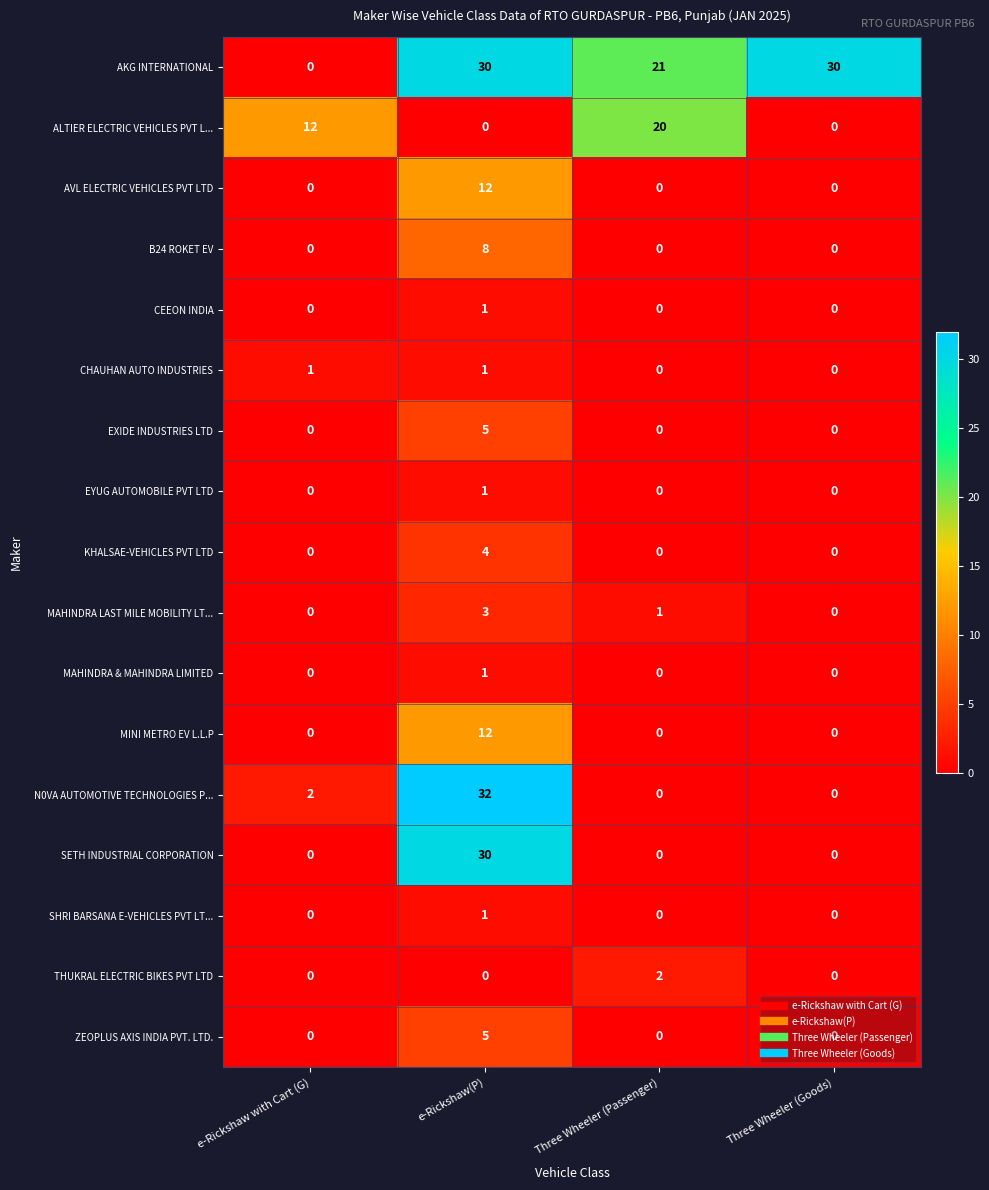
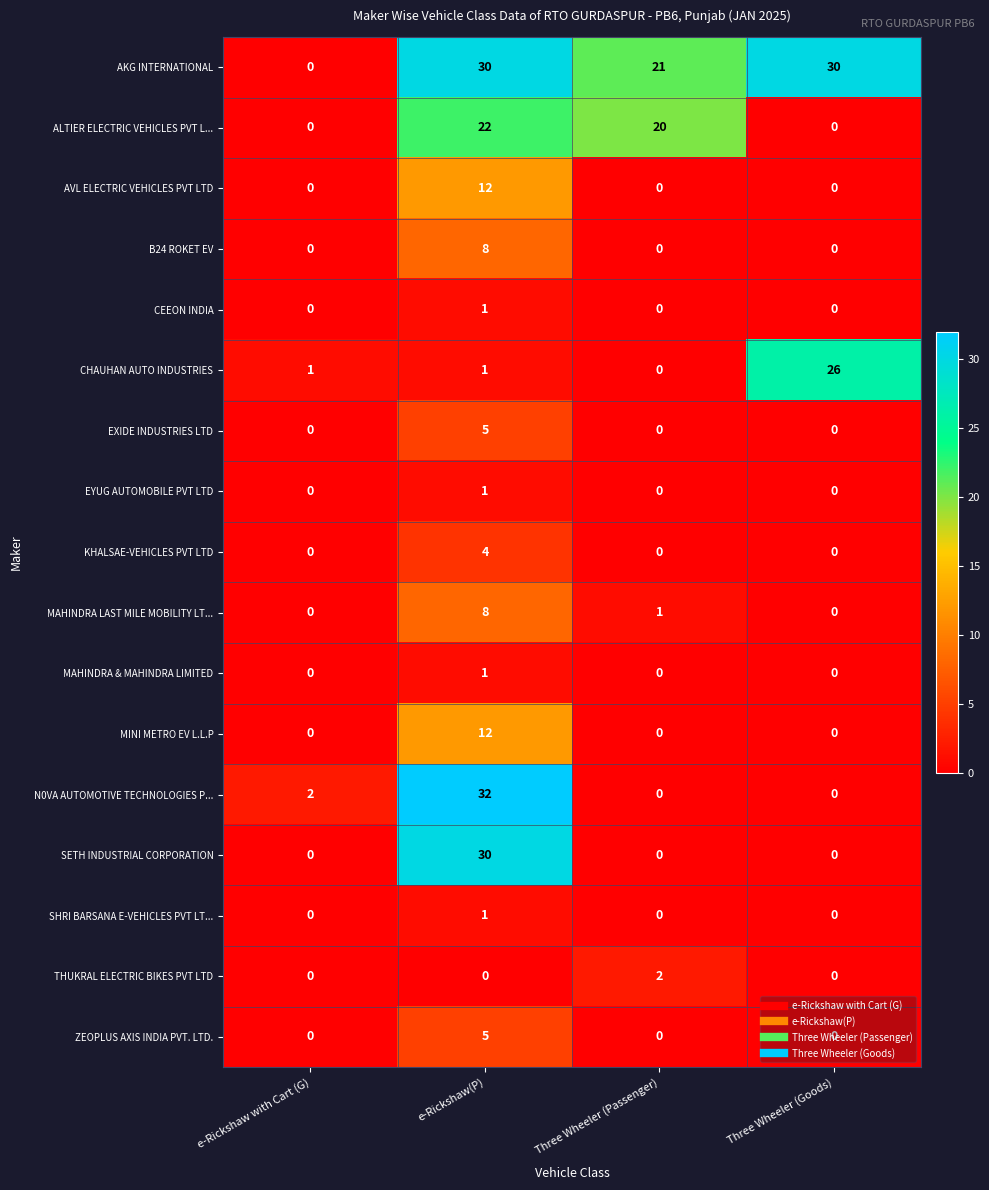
ALTIER ELECTRIC VEHICLES PVT L..., e-Rickshaw with Cart (G): 12 -> 0
ALTIER ELECTRIC VEHICLES PVT L..., e-Rickshaw(P): 0 -> 22
CHAUHAN AUTO INDUSTRIES, Three Wheeler (Goods): 0 -> 26
MAHINDRA LAST MILE MOBILITY LT..., e-Rickshaw(P): 3 -> 8
